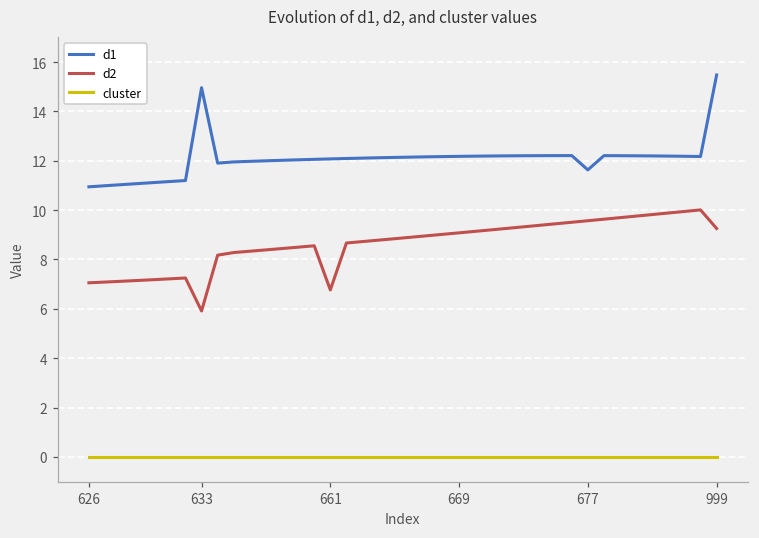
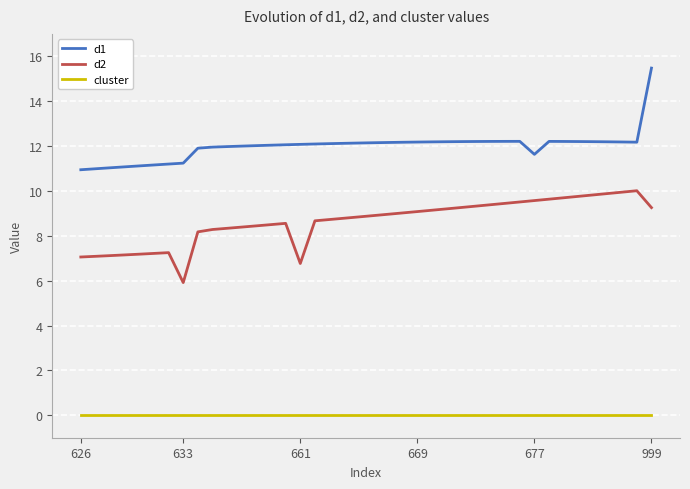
d1, 633: 15.0 -> 11.2
